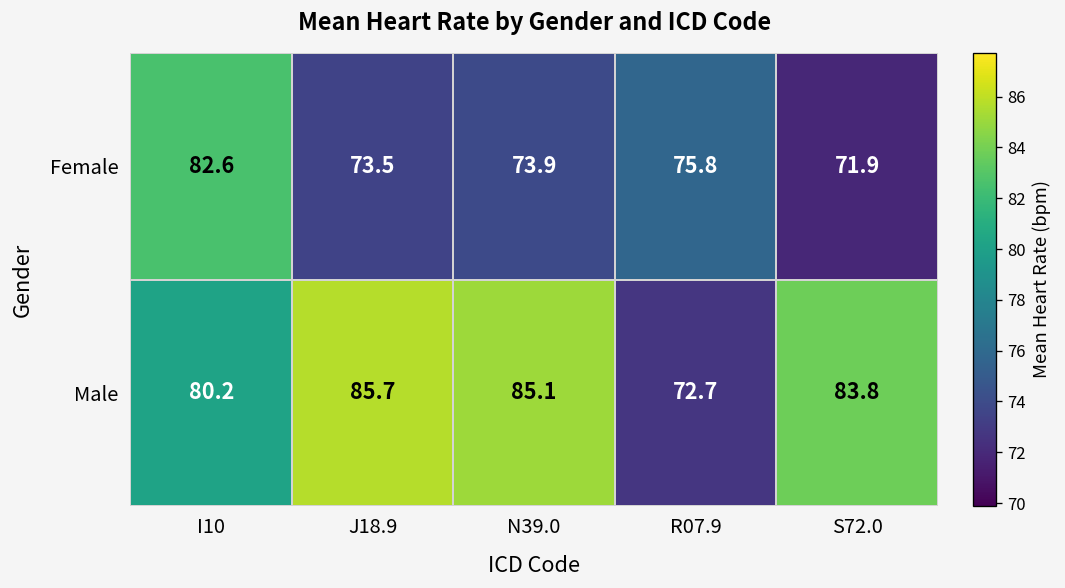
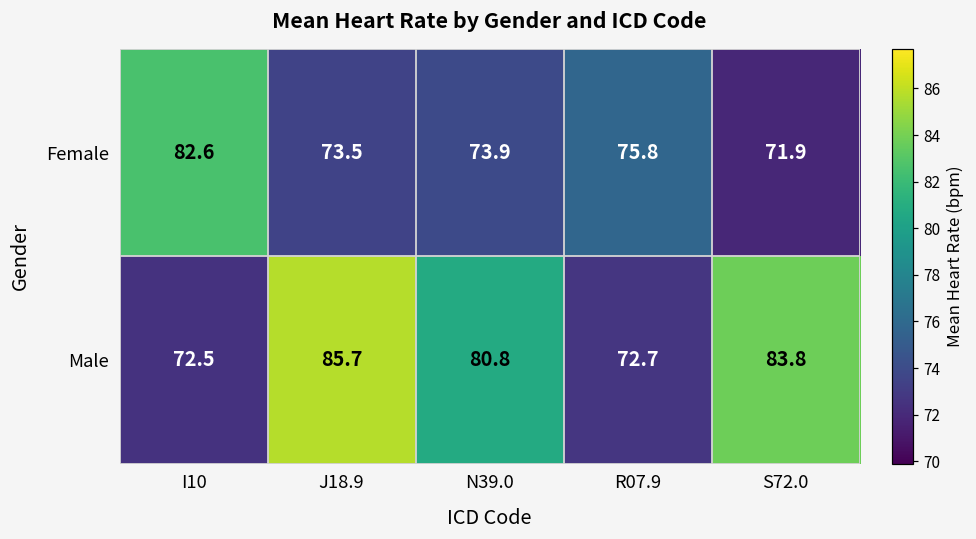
Male, I10: 80.2 -> 72.5
Male, N39.0: 85.1 -> 80.8
